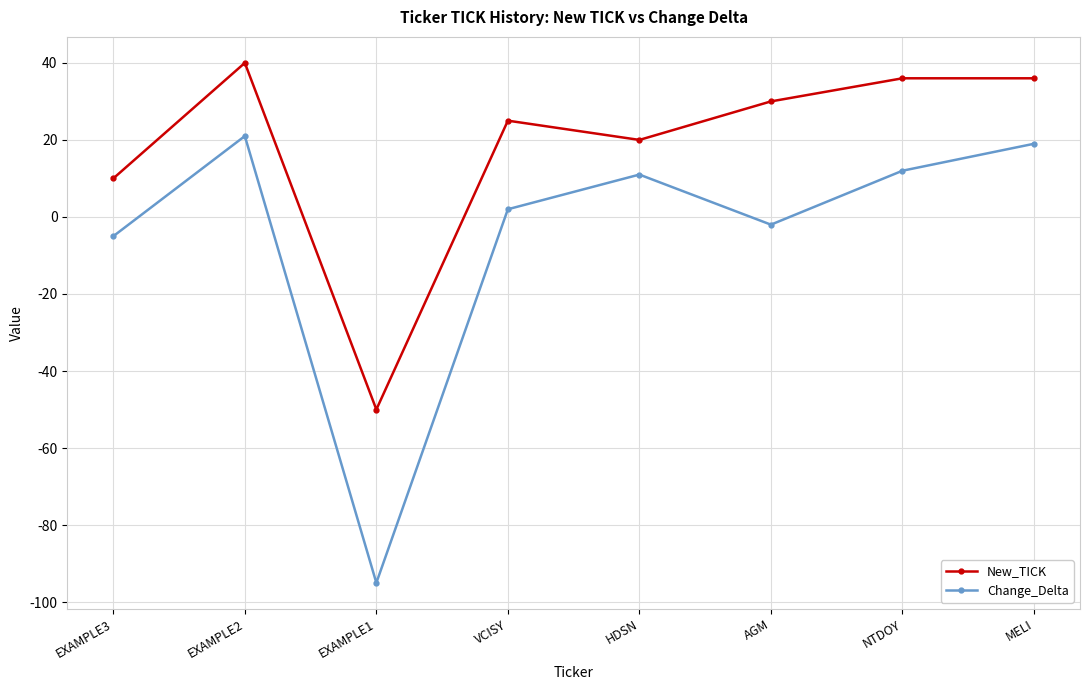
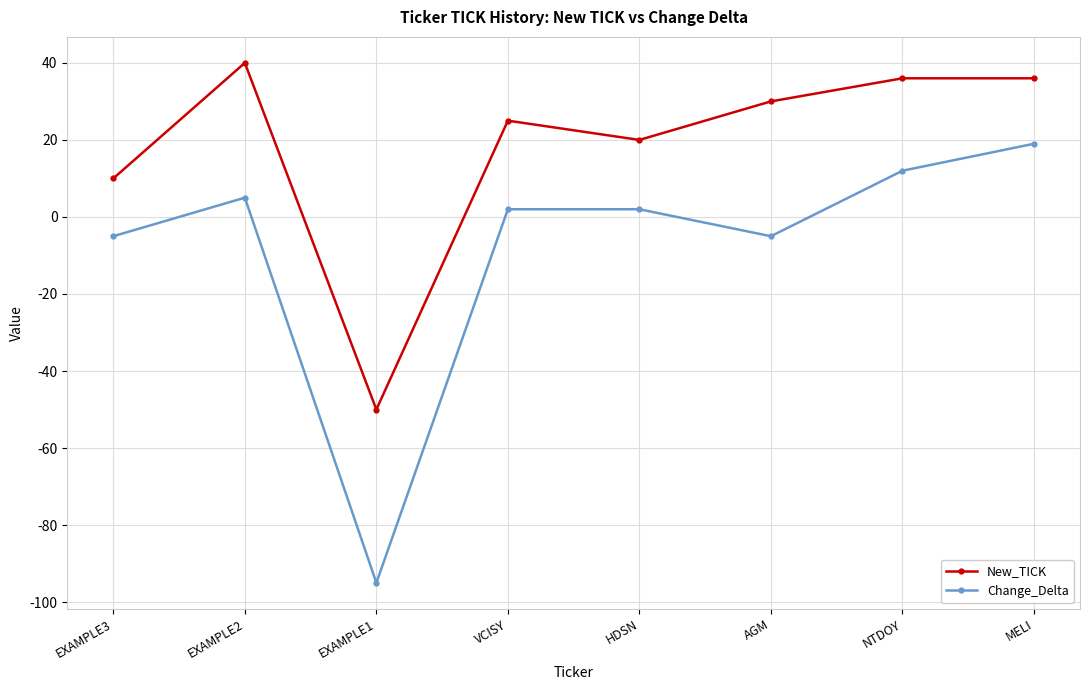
Change_Delta, EXAMPLE2: 21 -> 5
Change_Delta, HDSN: 11 -> 2
Change_Delta, AGM: -2 -> -5
